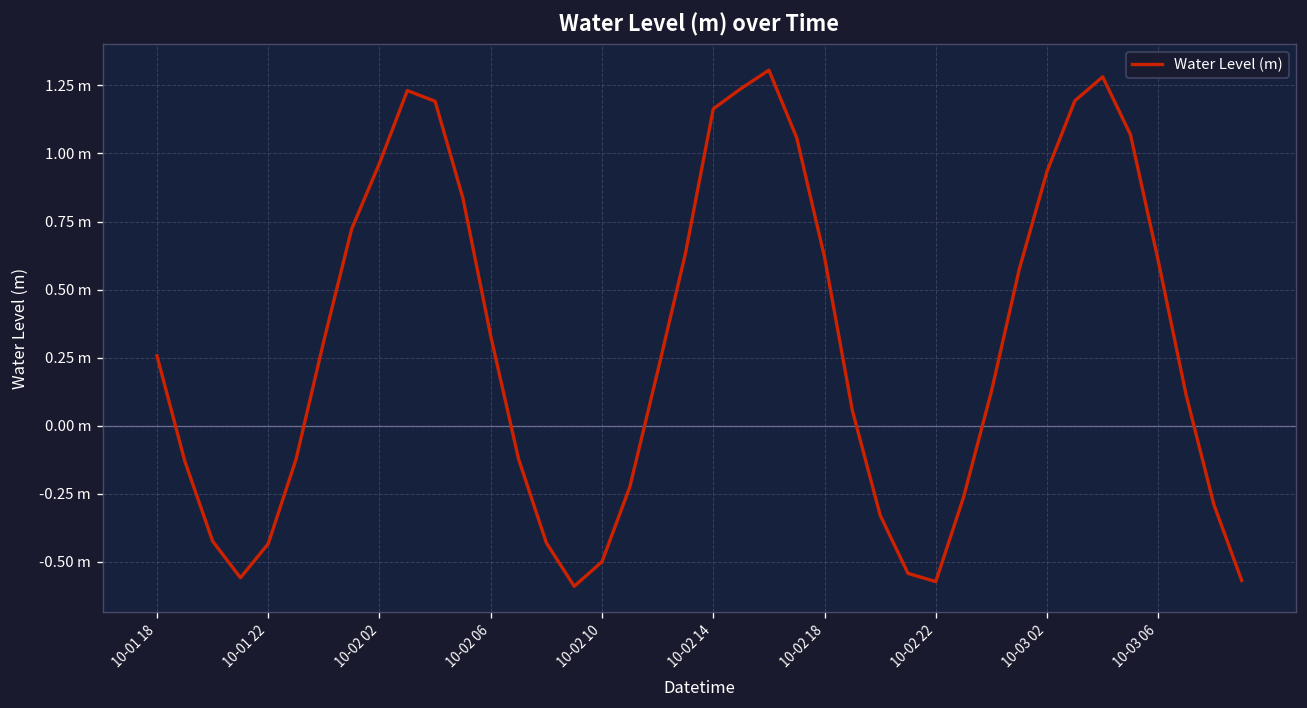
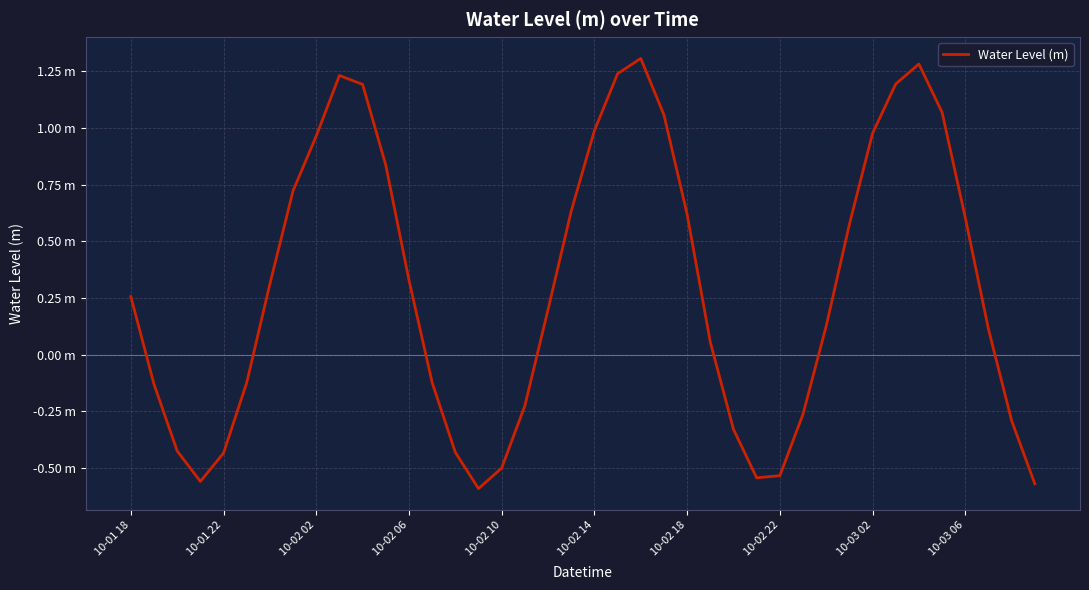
10-02 14: 1.16 m -> 0.99 m
10-02 22: -0.57 m -> -0.53 m
10-03 02: 0.93 m -> 0.98 m
